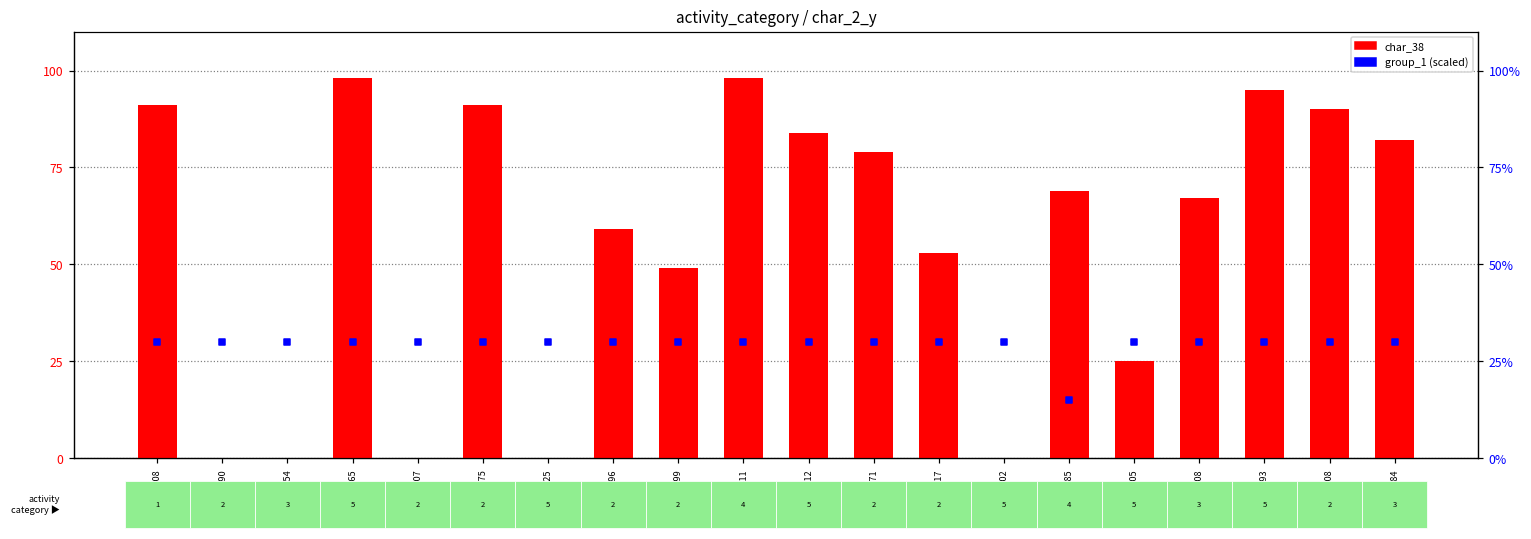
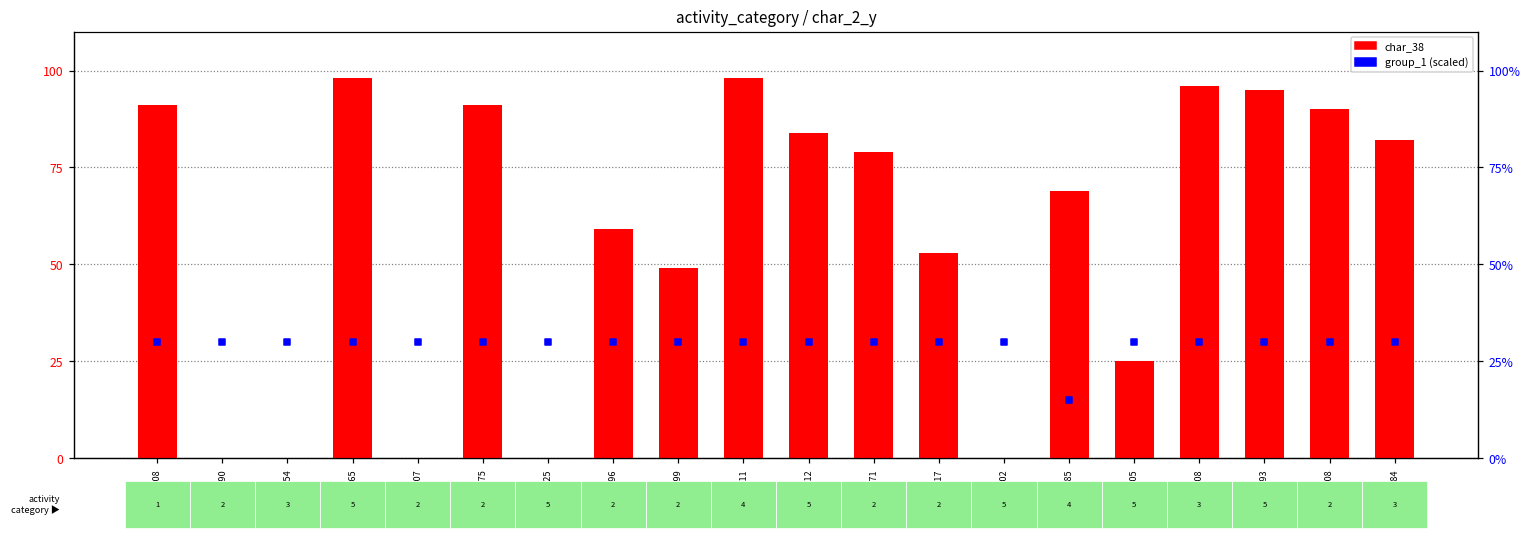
char_38, 586708: 67 -> 96
